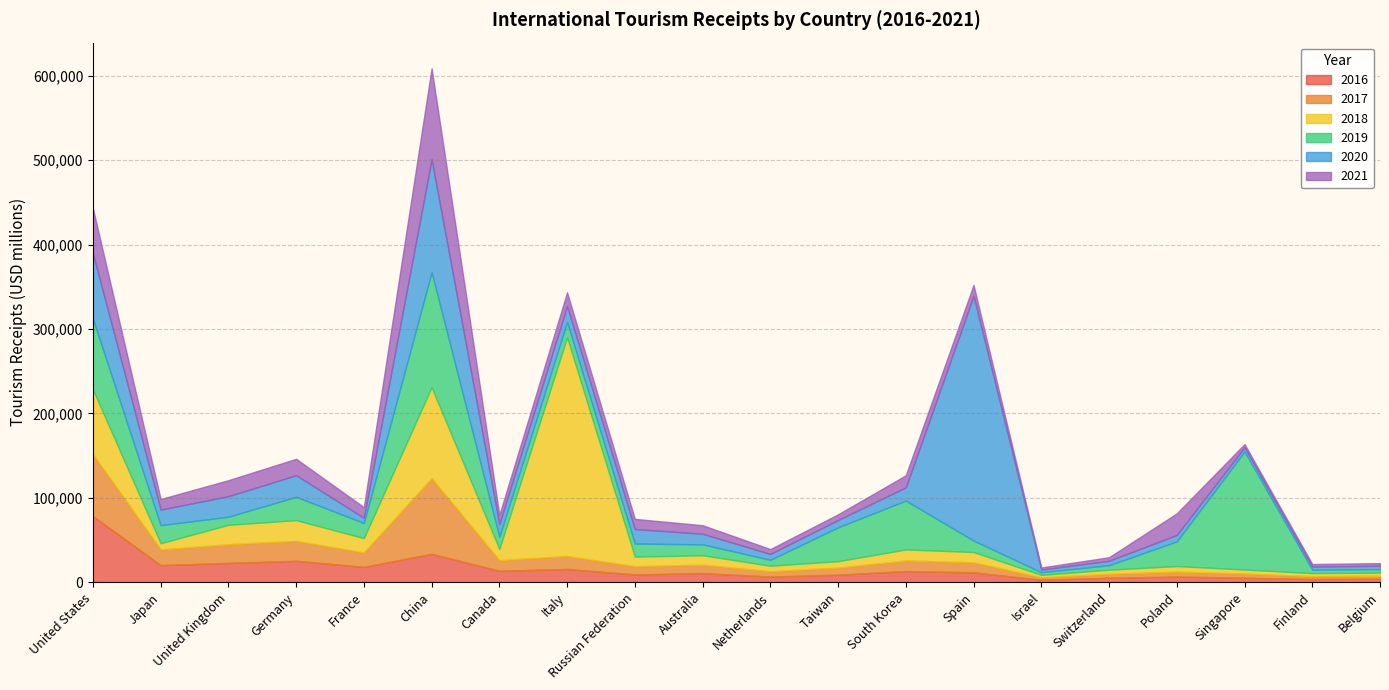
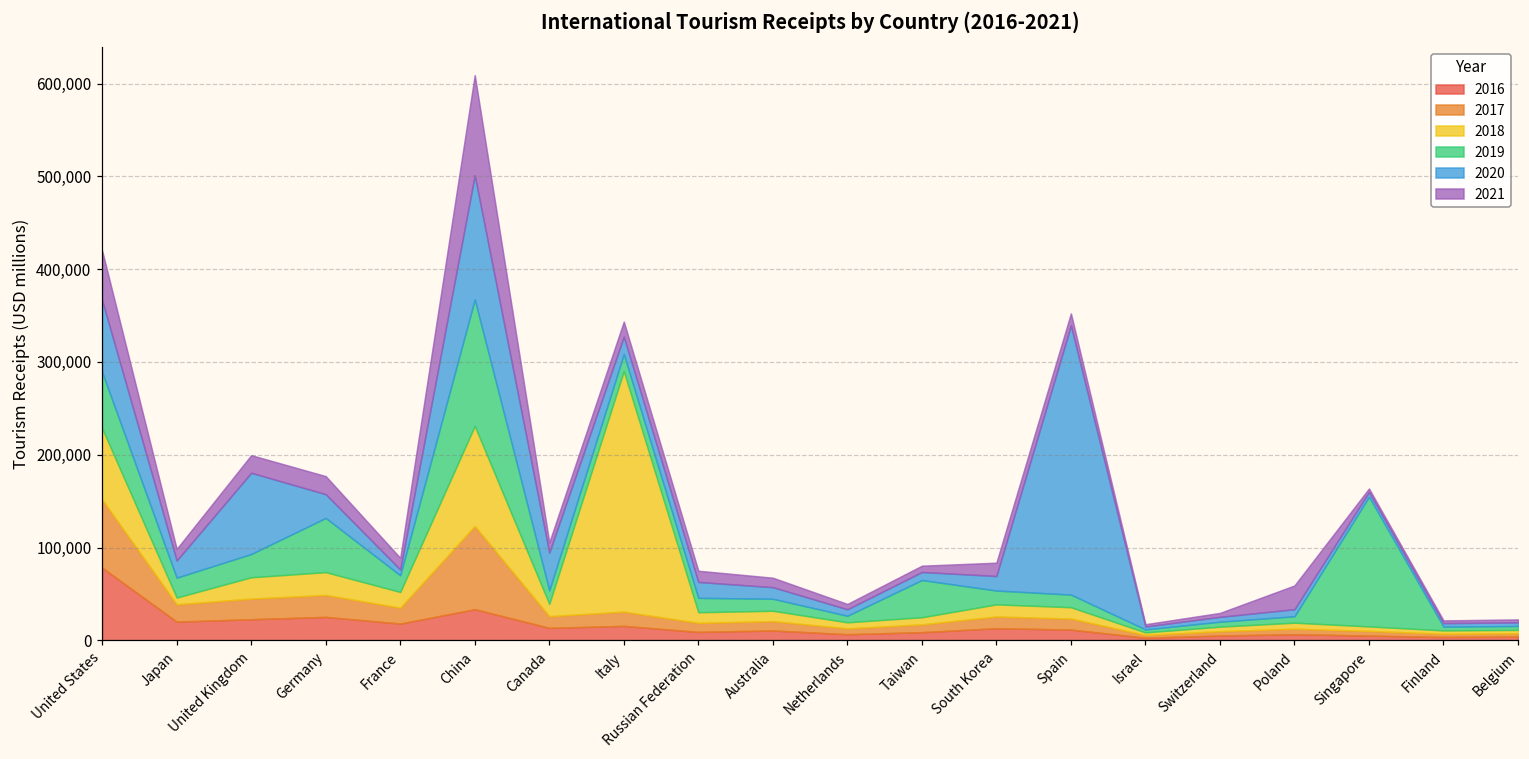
2019, United States: 80,000 -> 60,000
2019, United Kingdom: 10,000 -> 30,000
2020, United Kingdom: 20,000 -> 90,000
2019, Germany: 30,000 -> 60,000
2020, Canada: 10,000 -> 40,000
2019, South Korea: 60,000 -> 10,000
2019, Poland: 30,000 -> 10,000
